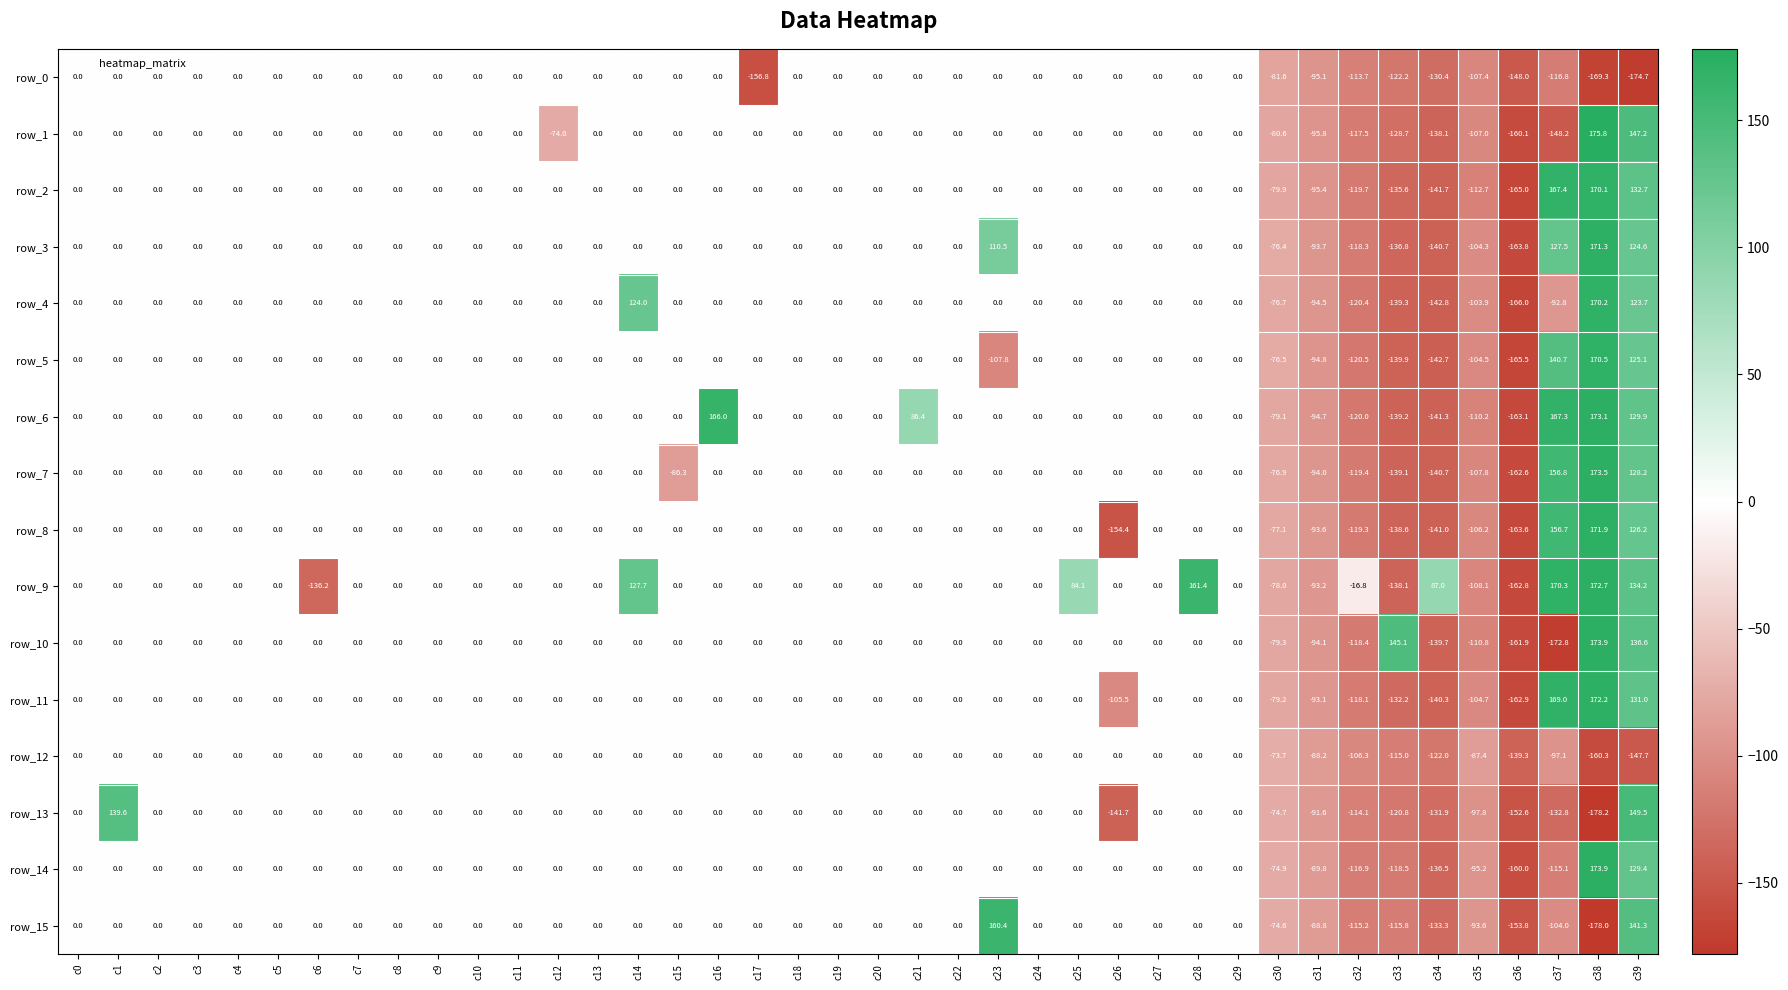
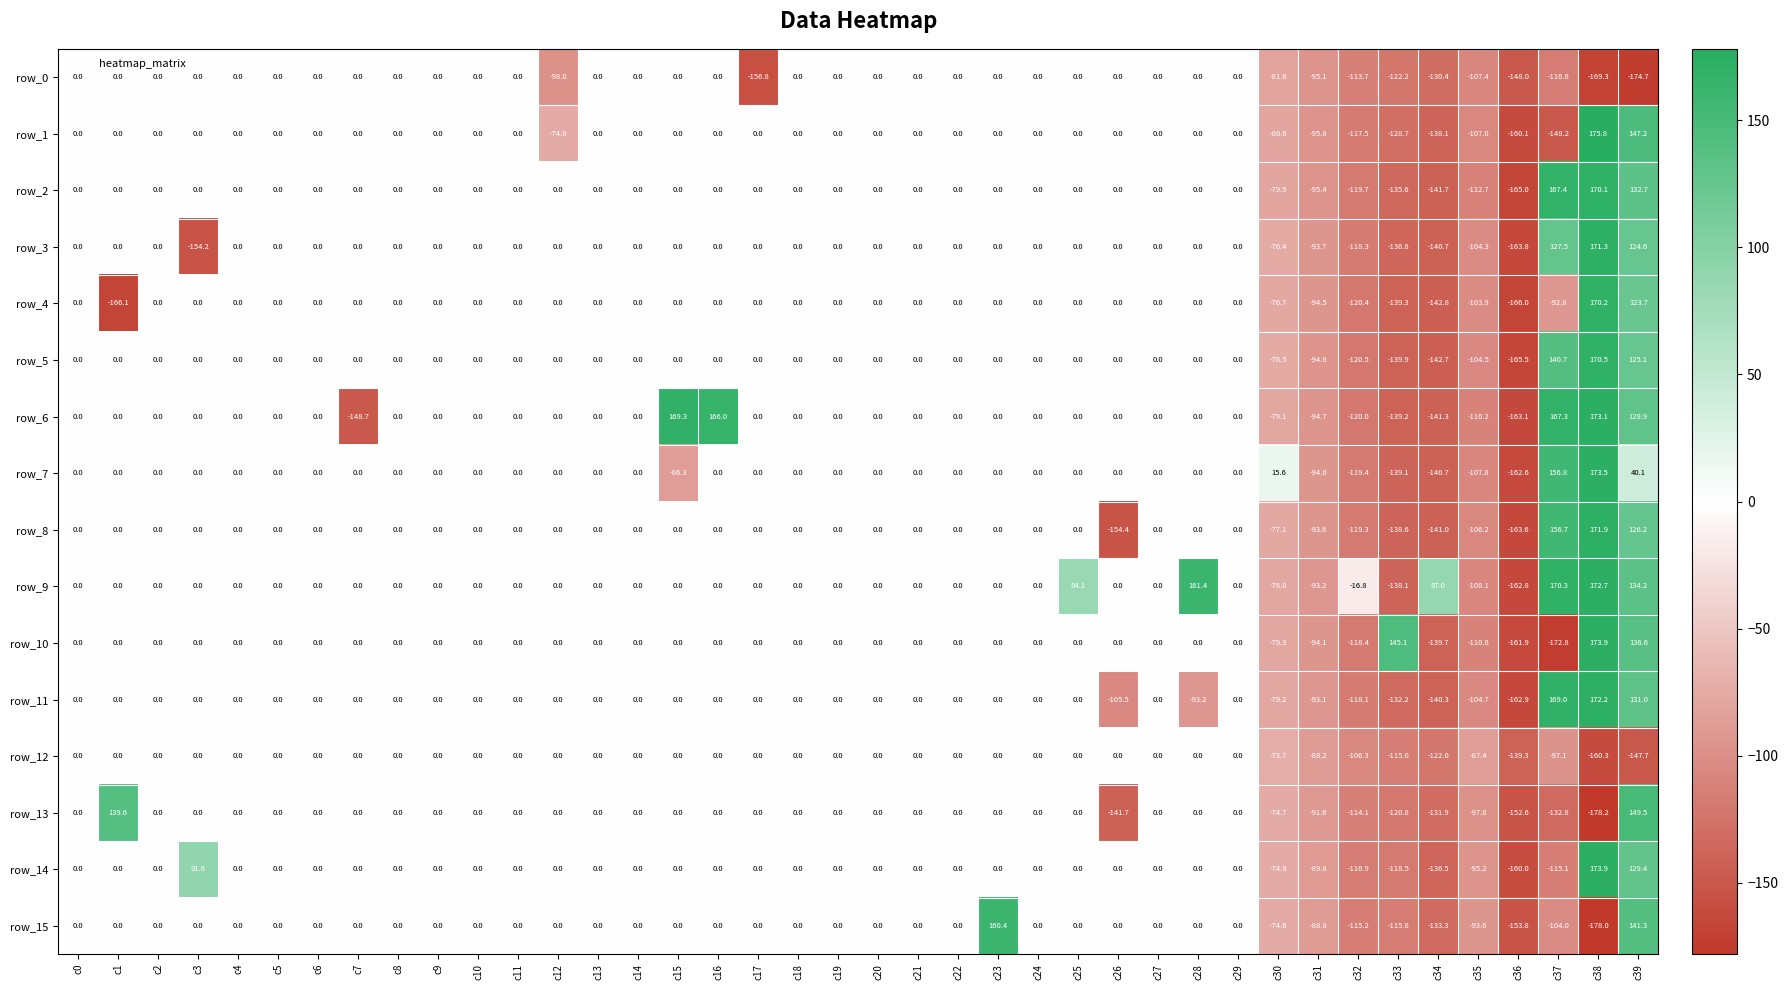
row_0, c12: 0.0 -> -98.0
row_3, c3: 0.0 -> -154.2
row_3, c23: 110.5 -> 0.0
row_4, c1: 0.0 -> -166.1
row_4, c14: 124.0 -> 0.0
row_5, c23: -107.8 -> 0.0
row_6, c7: 0.0 -> -148.7
row_6, c15: 0.0 -> 169.3
row_6, c21: 86.4 -> 0.0
row_7, c30: -76.9 -> 15.6
row_7, c39: 128.2 -> 40.1
row_9, c6: -136.2 -> 0.0
row_9, c14: 127.7 -> 0.0
row_11, c28: 0.0 -> -93.2
row_14, c3: 0.0 -> 91.6
